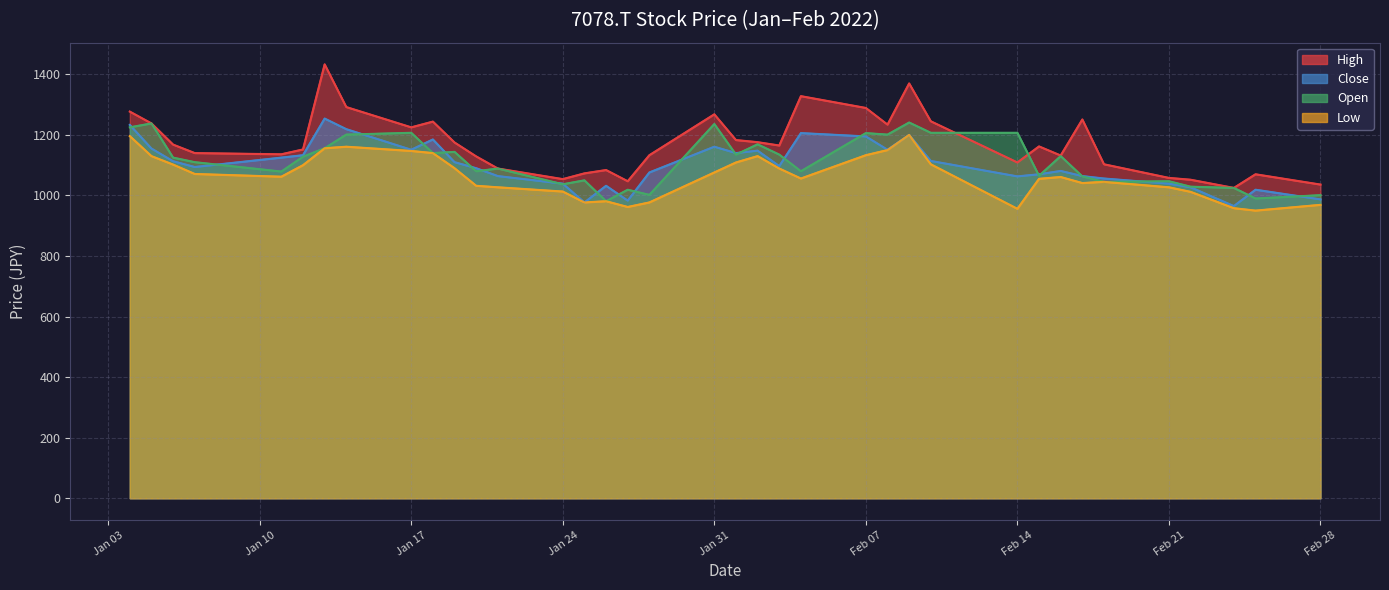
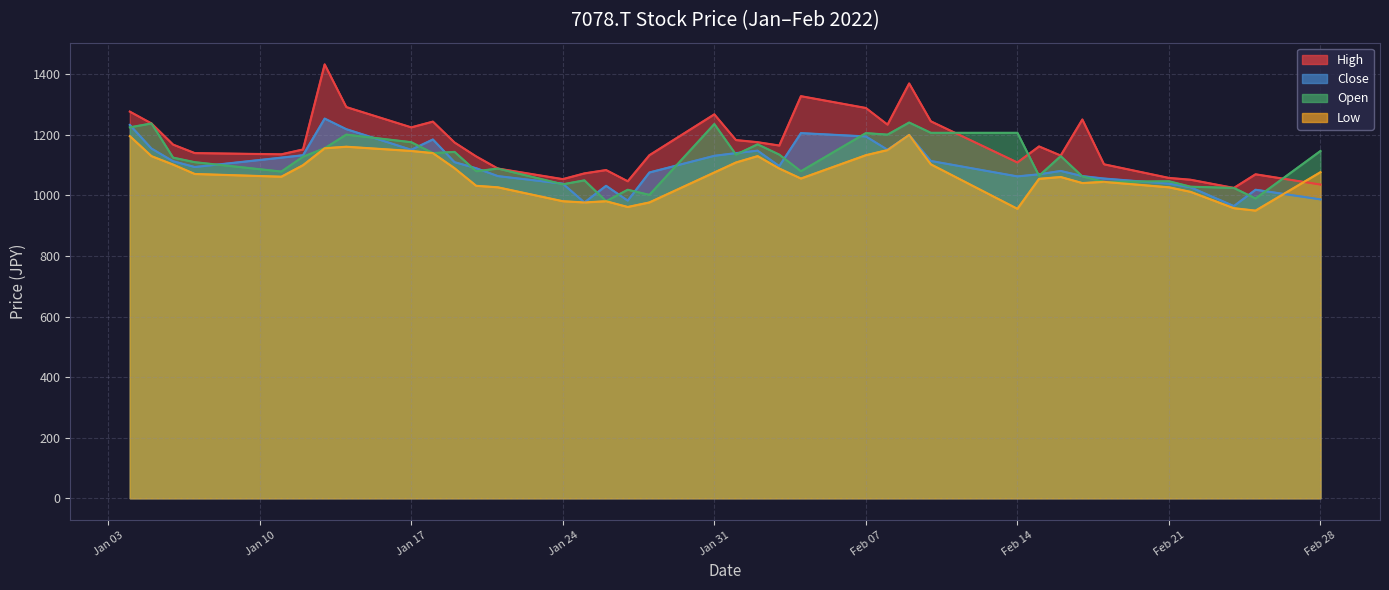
Open, Jan 17: 1210 -> 1180
Low, Jan 24: 1010 -> 980
Close, Jan 31: 1160 -> 1130
Open, Feb 28: 1000 -> 1150
Low, Feb 28: 970 -> 1080
